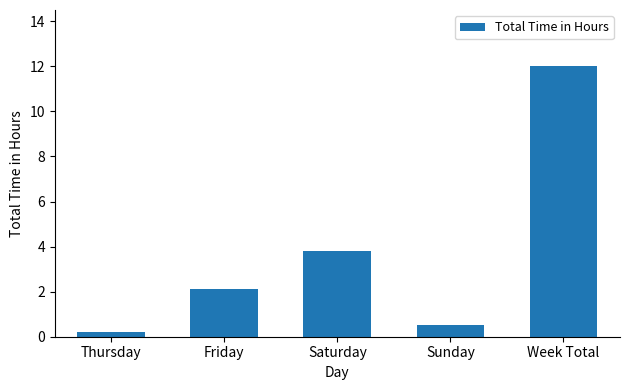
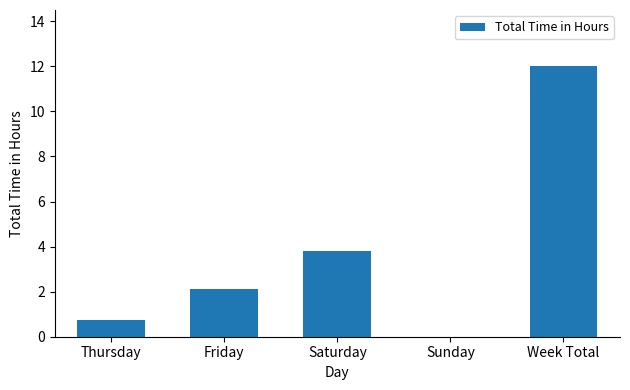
Thursday: 0.2 -> 0.8
Sunday: 0.5 -> 0.0
